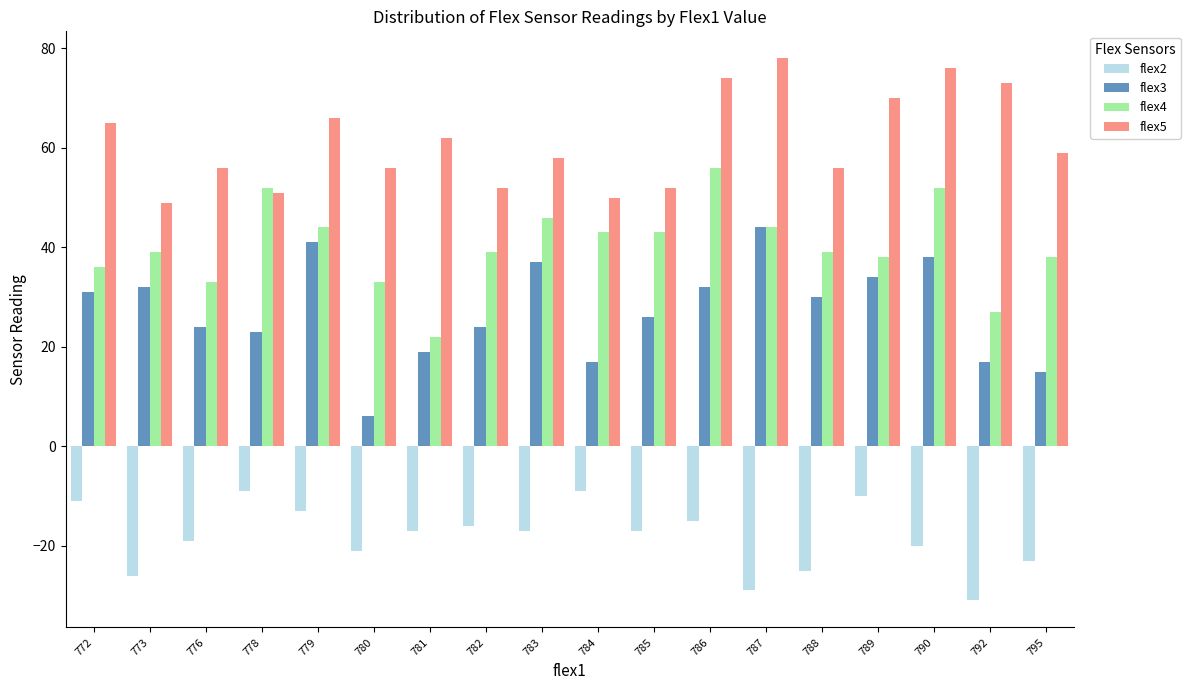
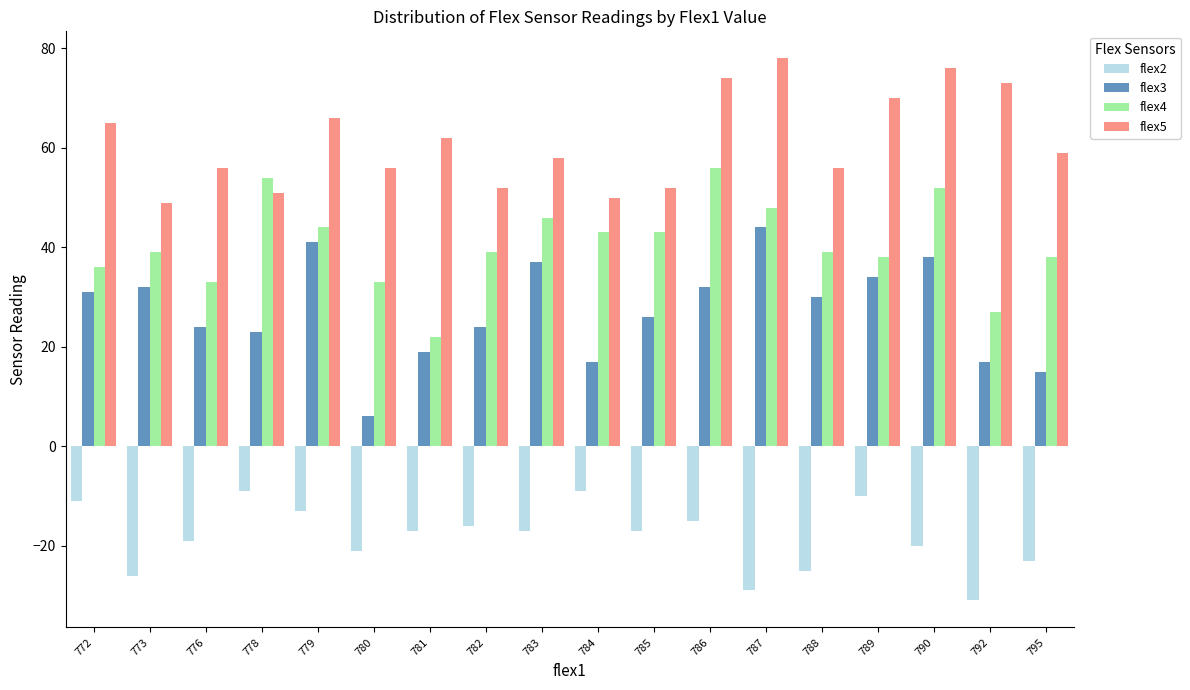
flex4, 778: 52 -> 54
flex4, 787: 44 -> 48
